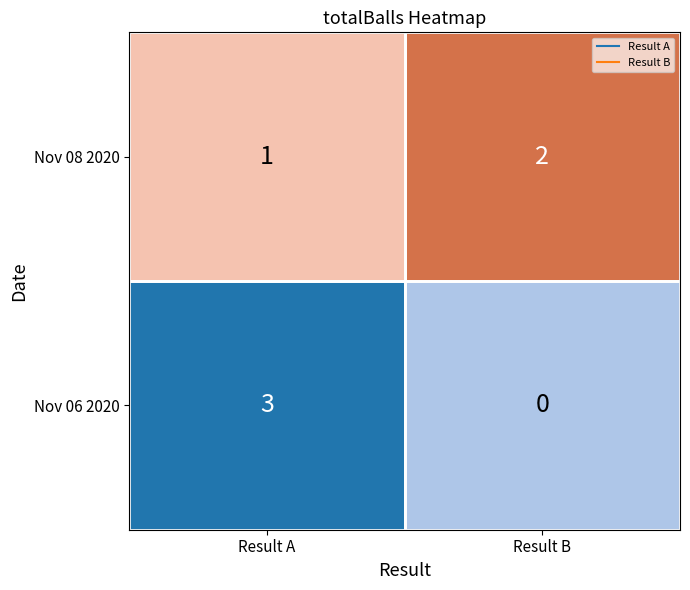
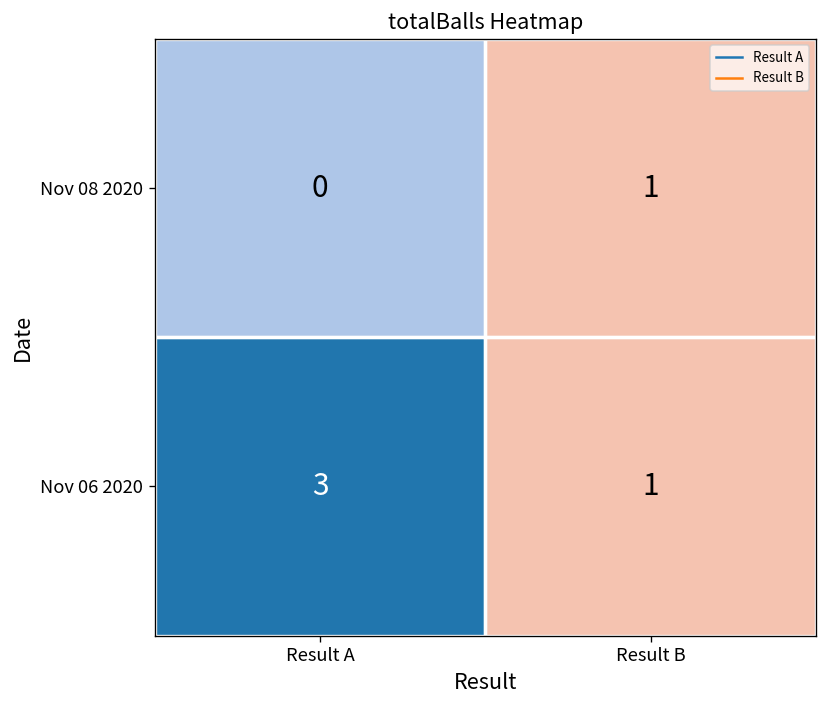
Nov 08 2020, Result A: 1 -> 0
Nov 08 2020, Result B: 2 -> 1
Nov 06 2020, Result B: 0 -> 1
